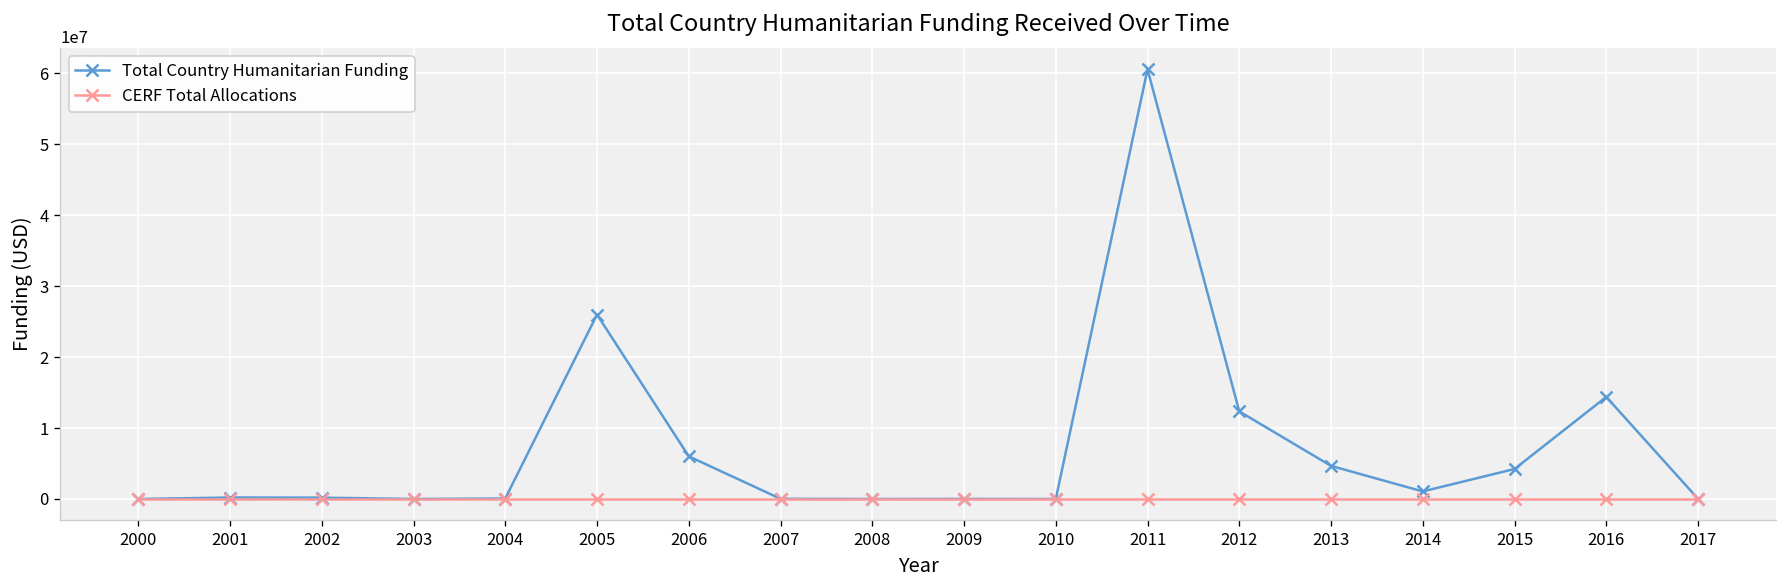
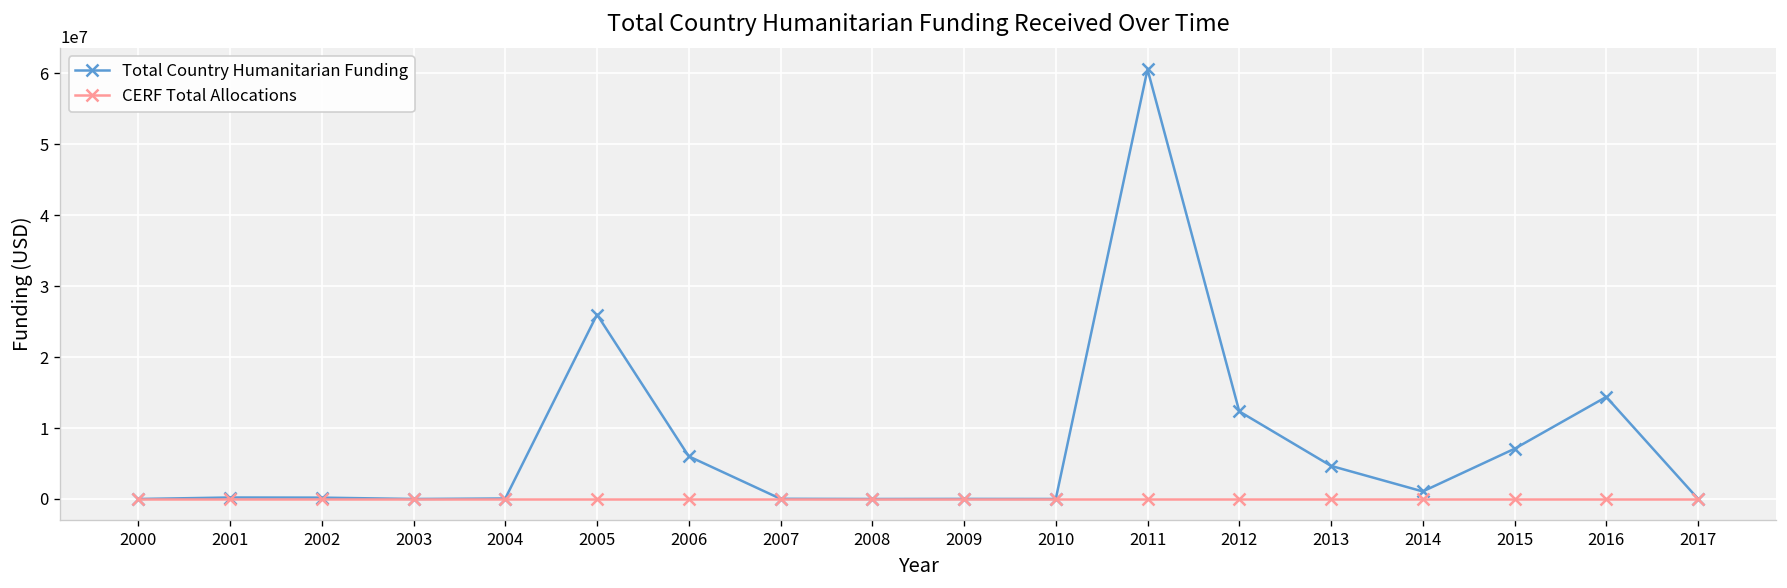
Total Country Humanitarian Funding, 2015: 4000000 -> 7000000
